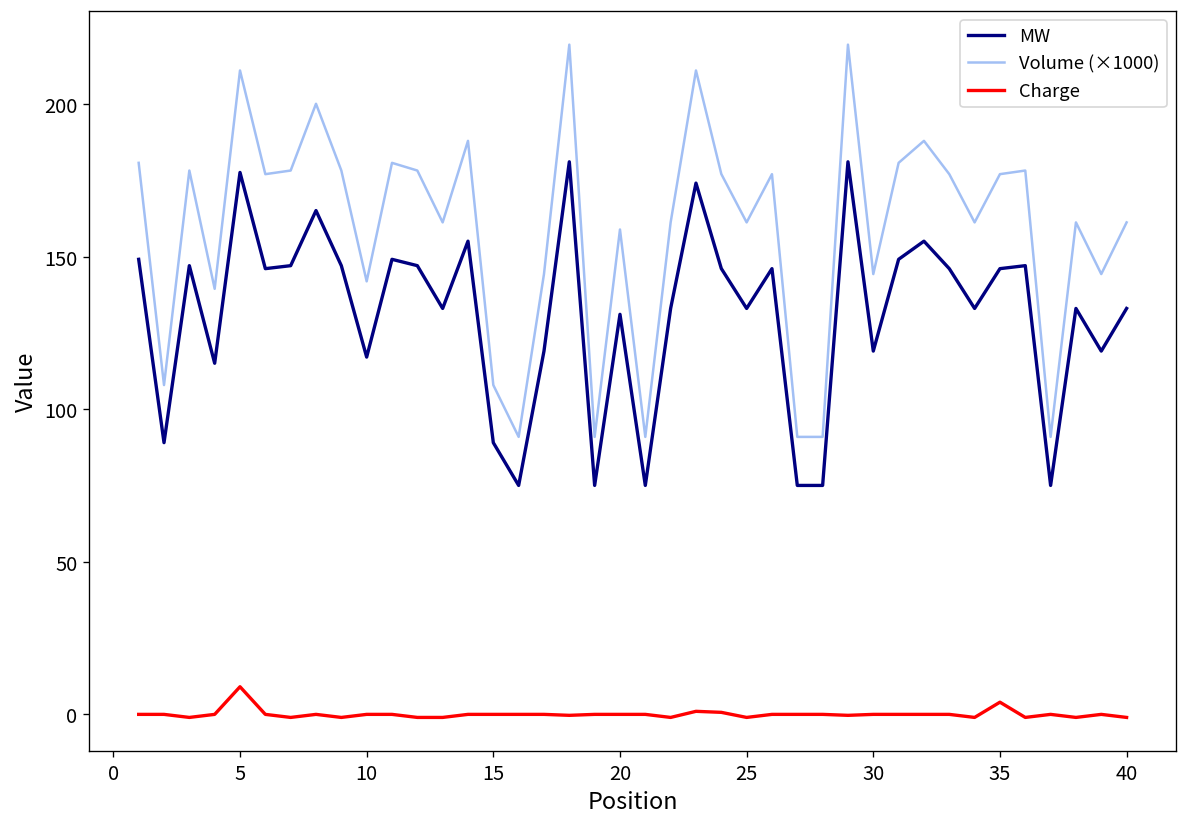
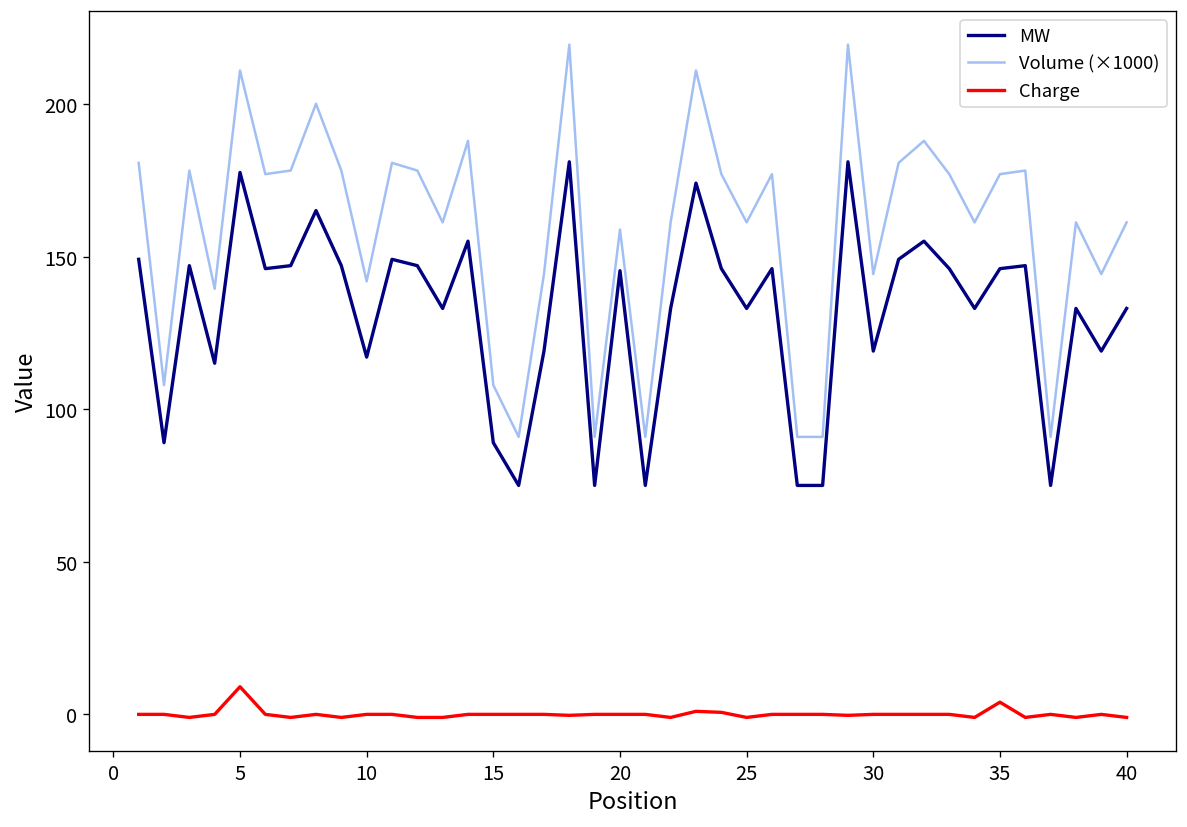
MW, 20: 131 -> 145
